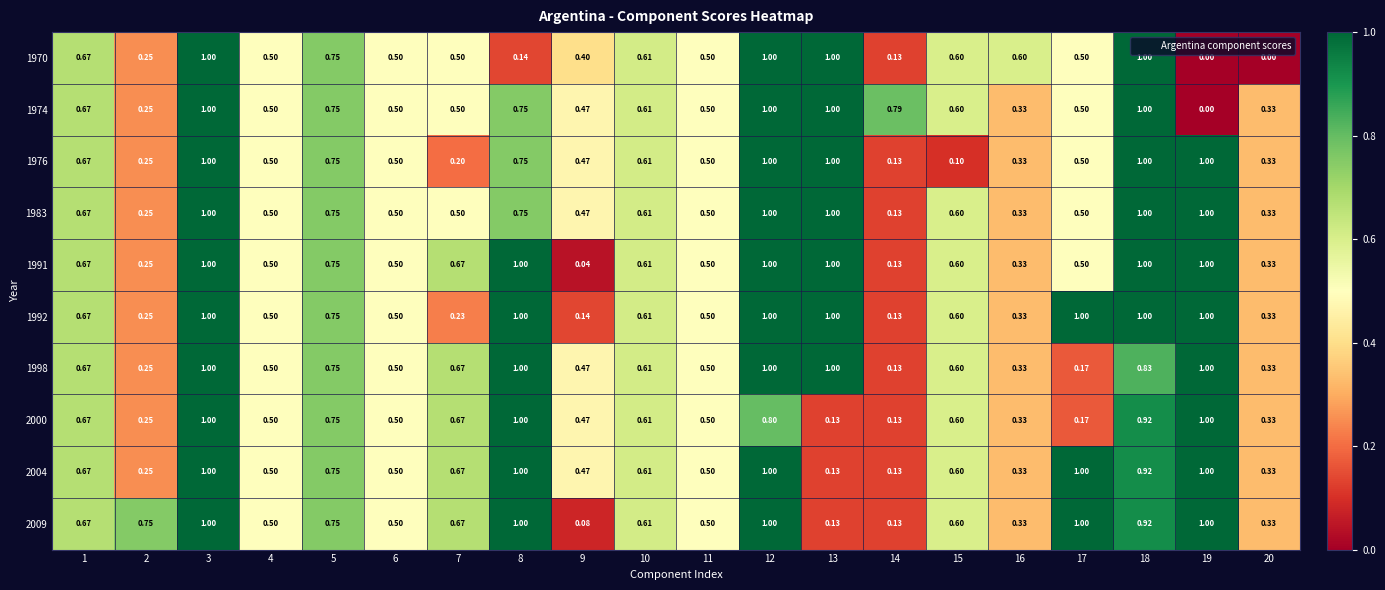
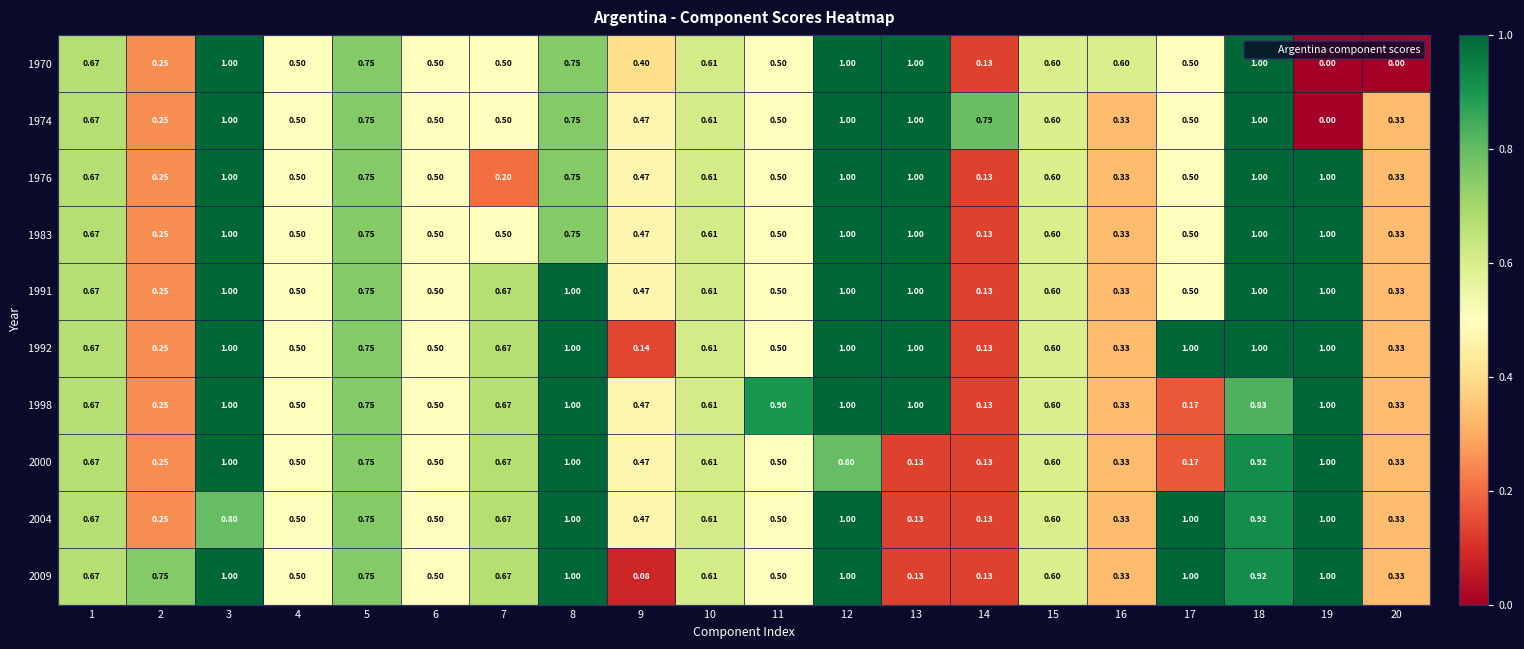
1970, 8: 0.14 -> 0.75
1976, 15: 0.10 -> 0.60
1991, 9: 0.04 -> 0.47
1992, 7: 0.23 -> 0.67
1998, 11: 0.50 -> 0.90
2004, 3: 1.00 -> 0.80
